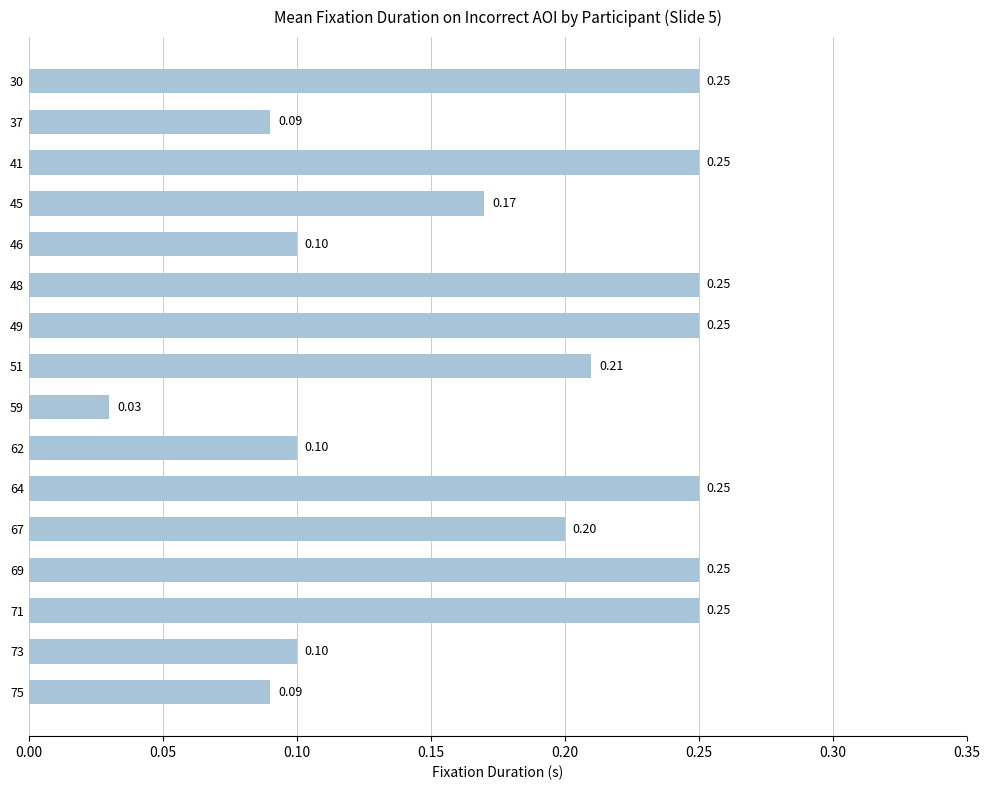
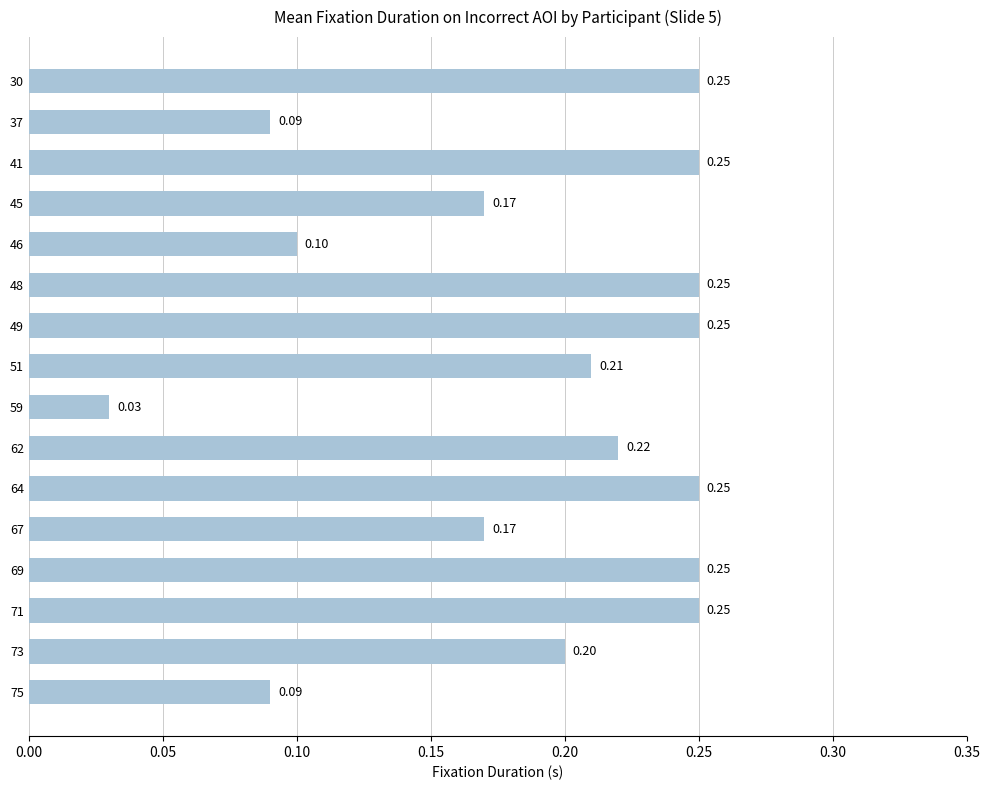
62: 0.10 -> 0.22
67: 0.20 -> 0.17
73: 0.10 -> 0.20
